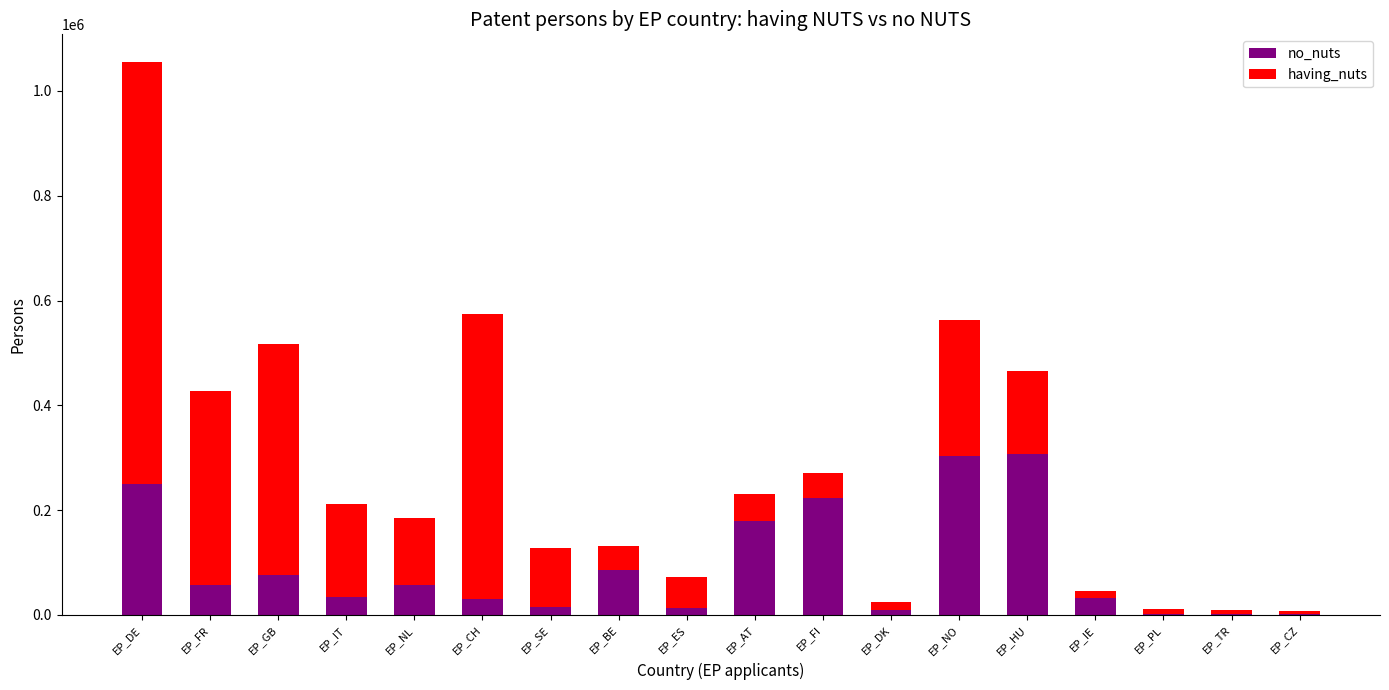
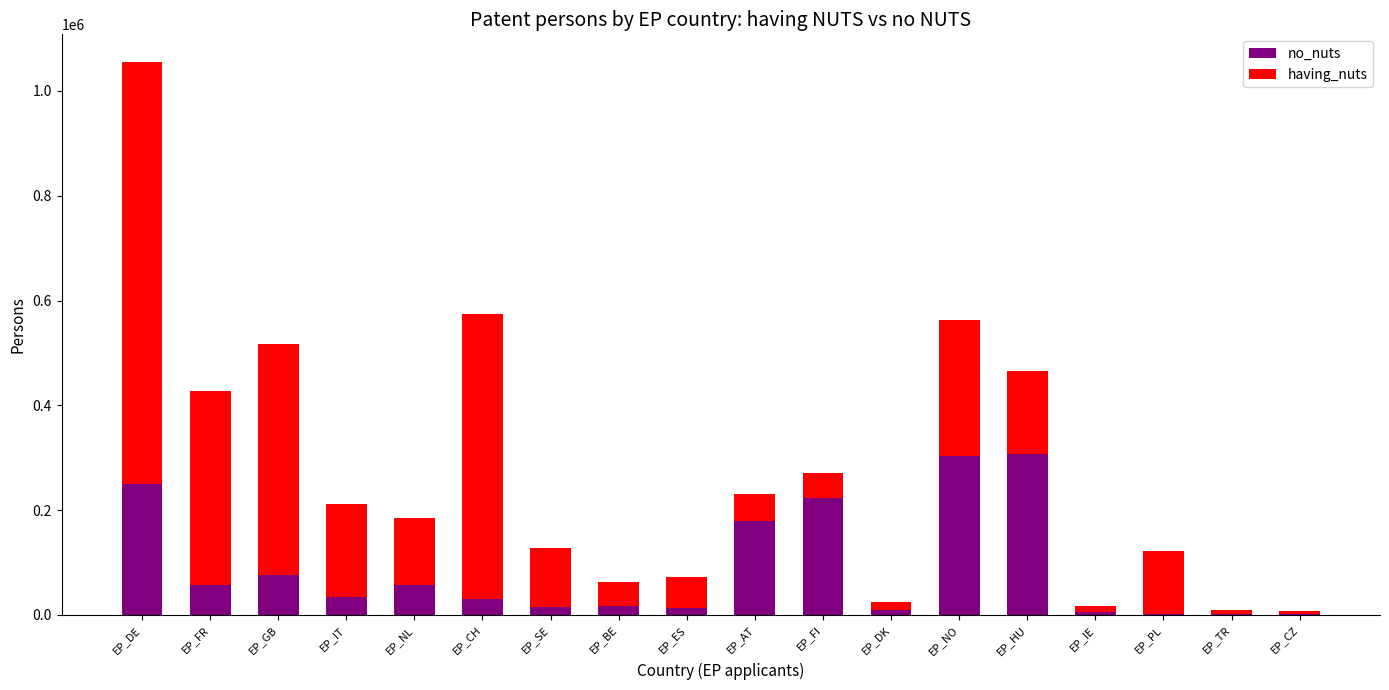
no_nuts, EP_BE: 90000 -> 20000
no_nuts, EP_IE: 30000 -> 0
having_nuts, EP_PL: 10000 -> 120000
